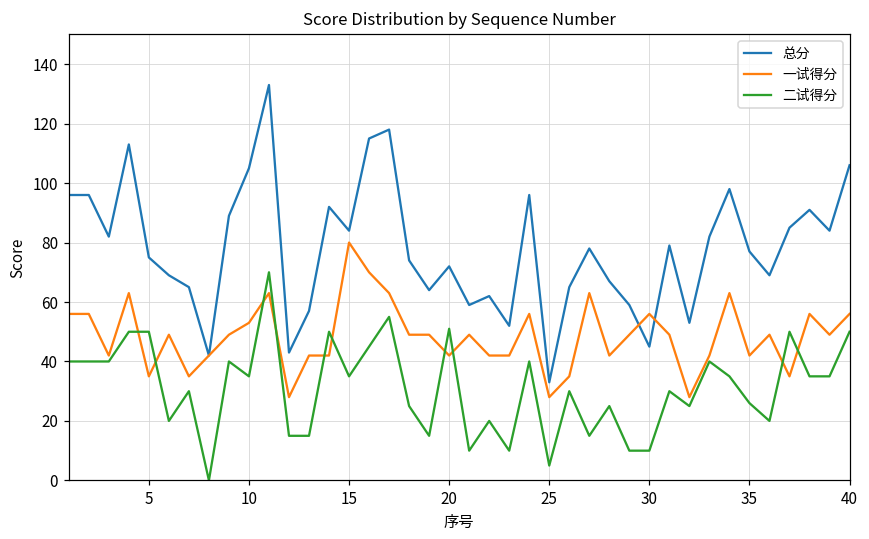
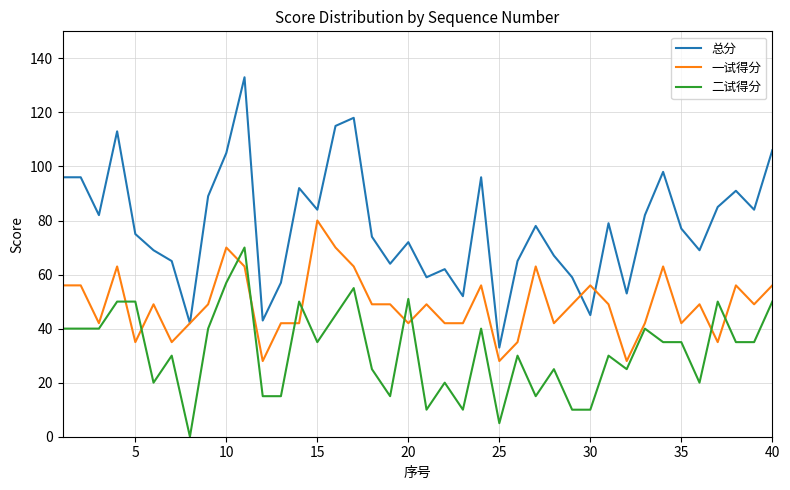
一试得分, 10: 53 -> 70
二试得分, 10: 35 -> 57
二试得分, 35: 26 -> 35
